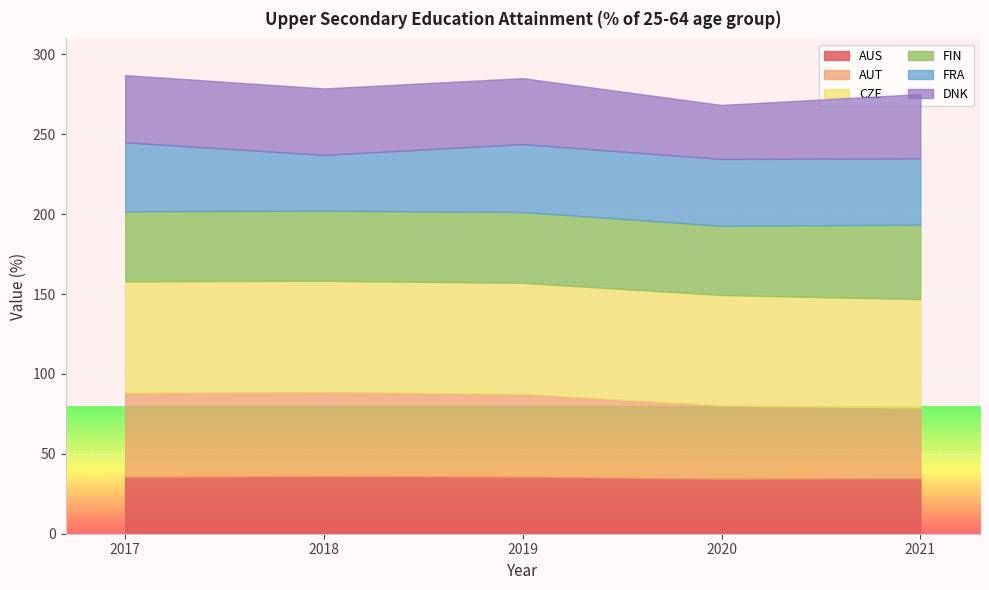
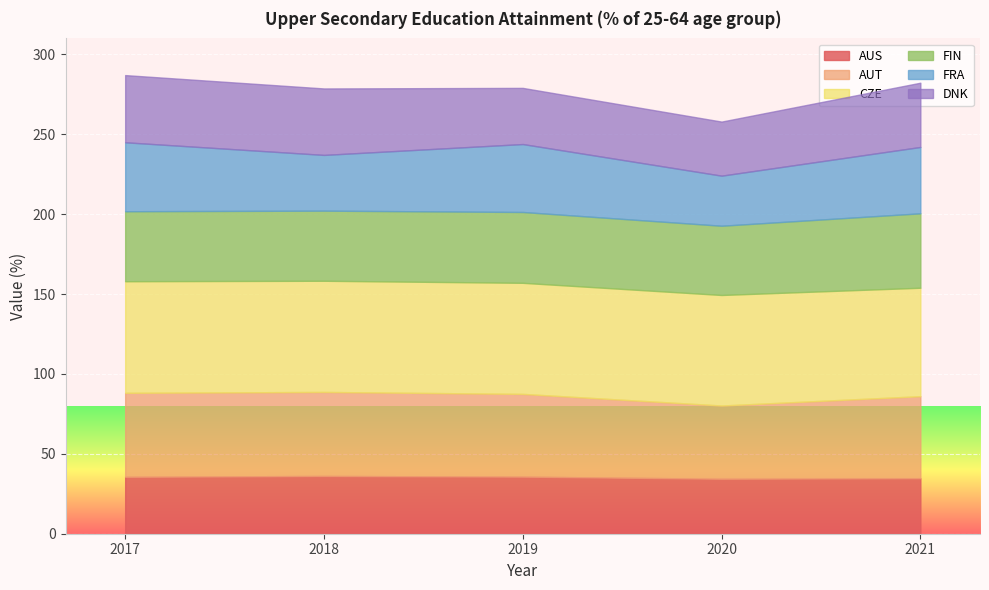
DNK, 2019: 41 -> 35
FRA, 2020: 42 -> 31
AUT, 2021: 44 -> 51
